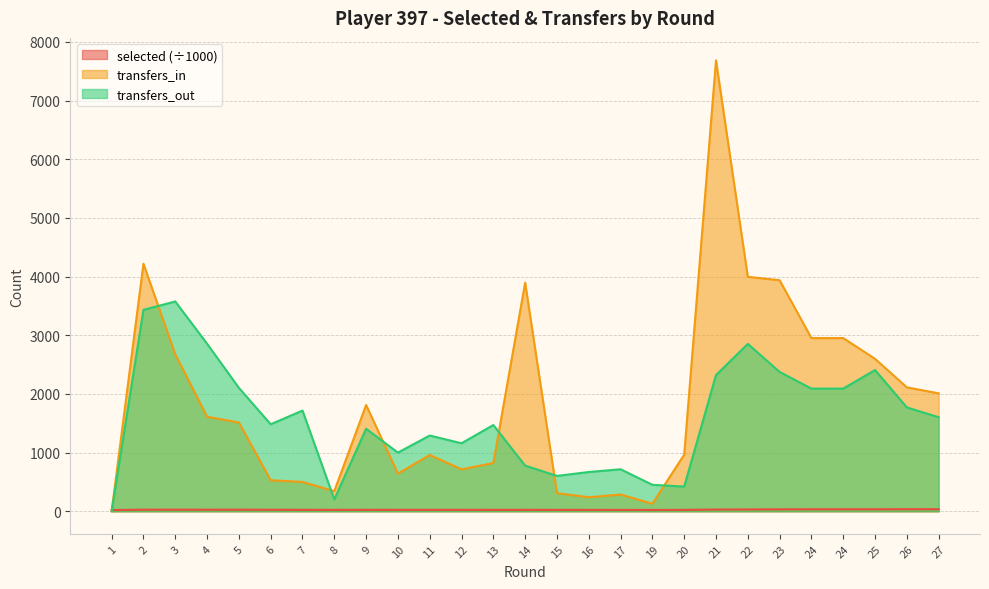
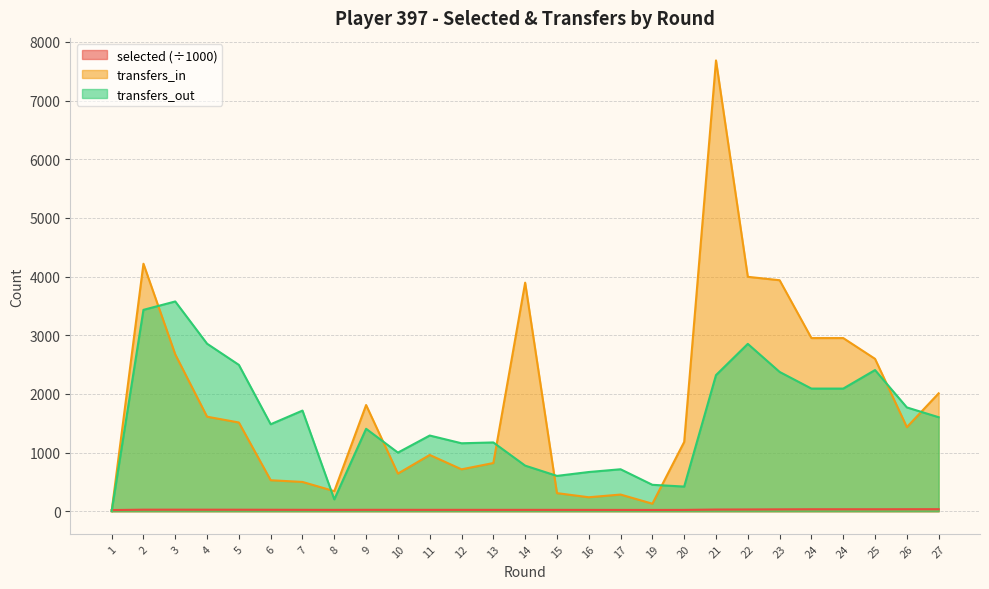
transfers_out, 5: 2100 -> 2500
transfers_out, 13: 1500 -> 1200
transfers_in, 20: 1000 -> 1200
transfers_in, 26: 2100 -> 1400
